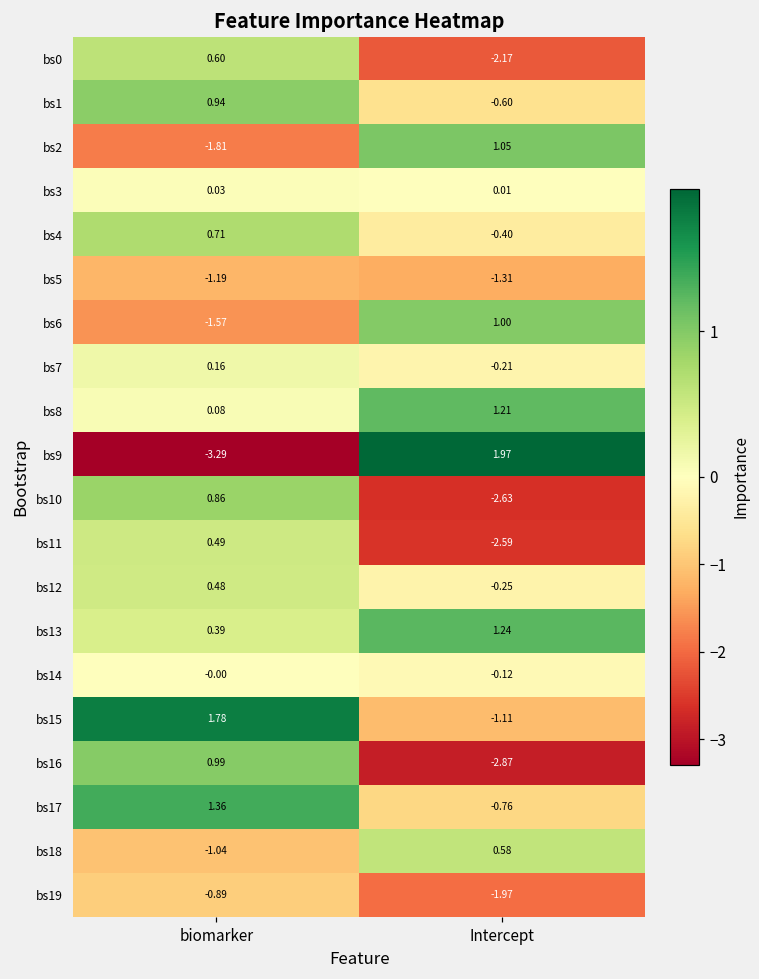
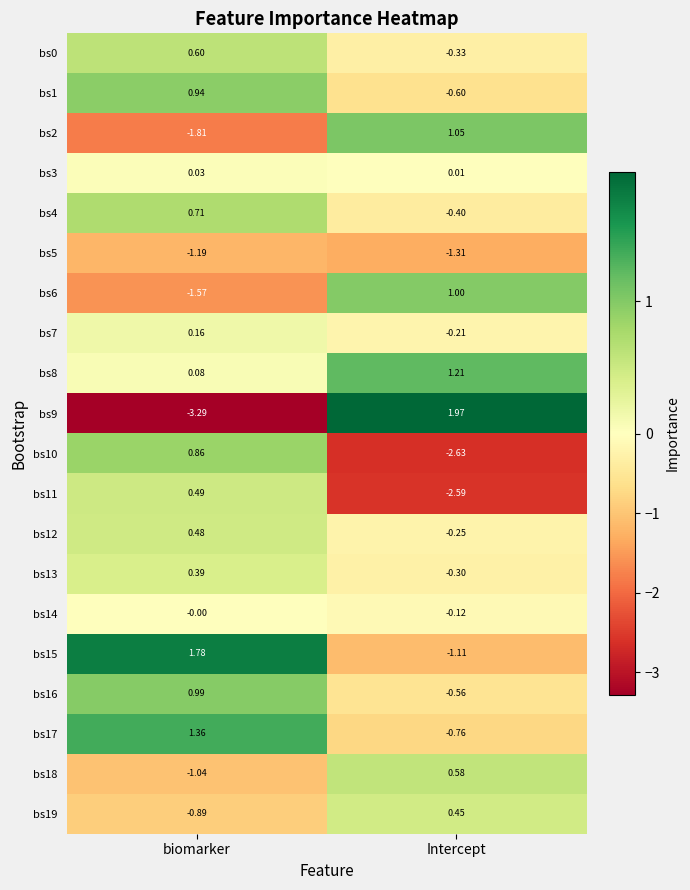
bs0, Intercept: -2.17 -> -0.33
bs13, Intercept: 1.24 -> -0.30
bs16, Intercept: -2.87 -> -0.56
bs19, Intercept: -1.97 -> 0.45
